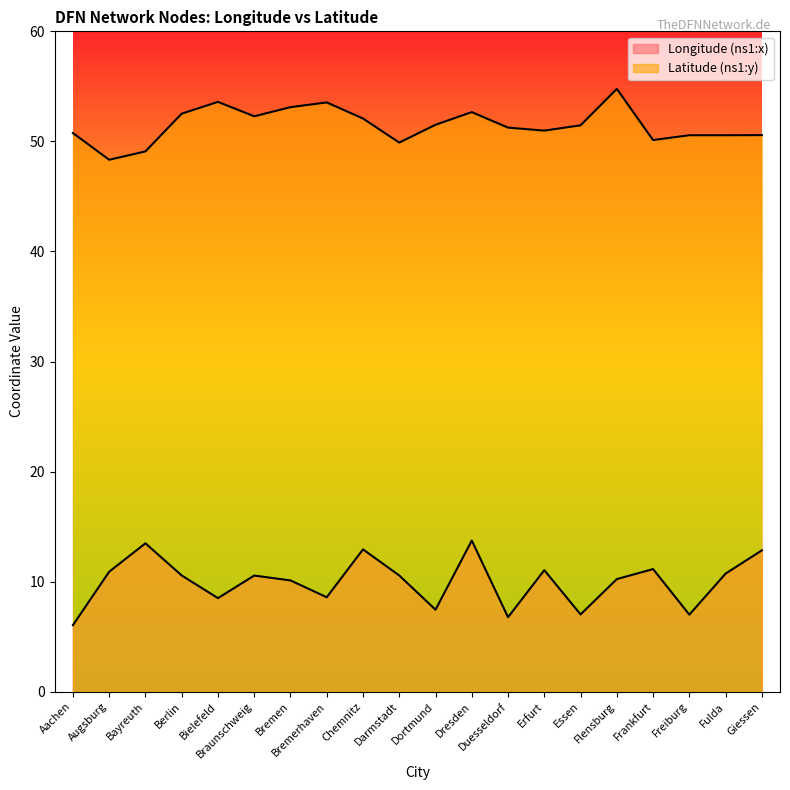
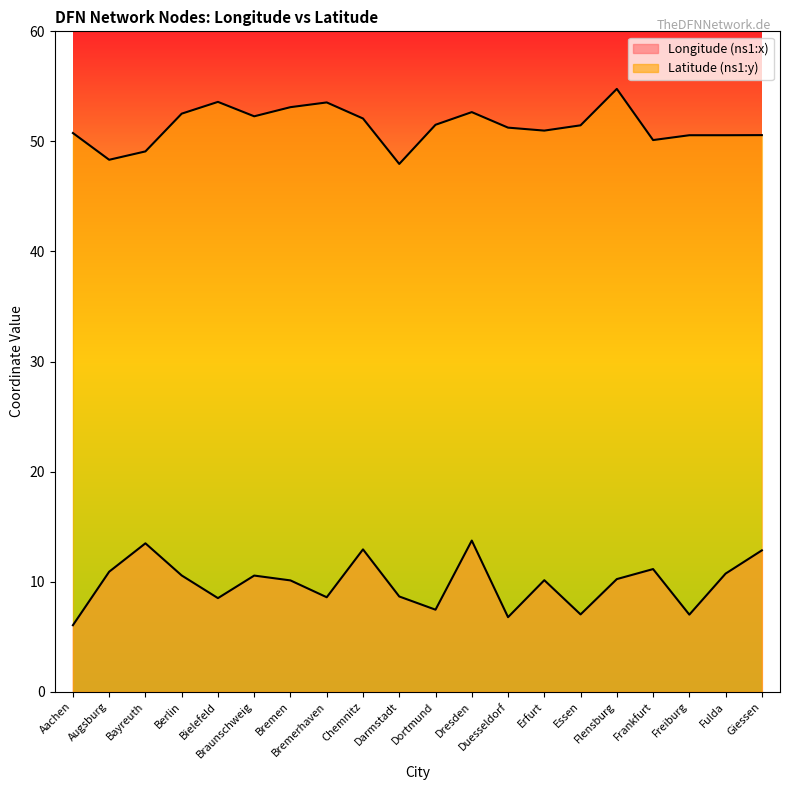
Longitude (ns1:x), Darmstadt: 10.6 -> 8.7
Latitude (ns1:y), Darmstadt: 49.9 -> 48.0
Longitude (ns1:x), Erfurt: 11.0 -> 10.1
